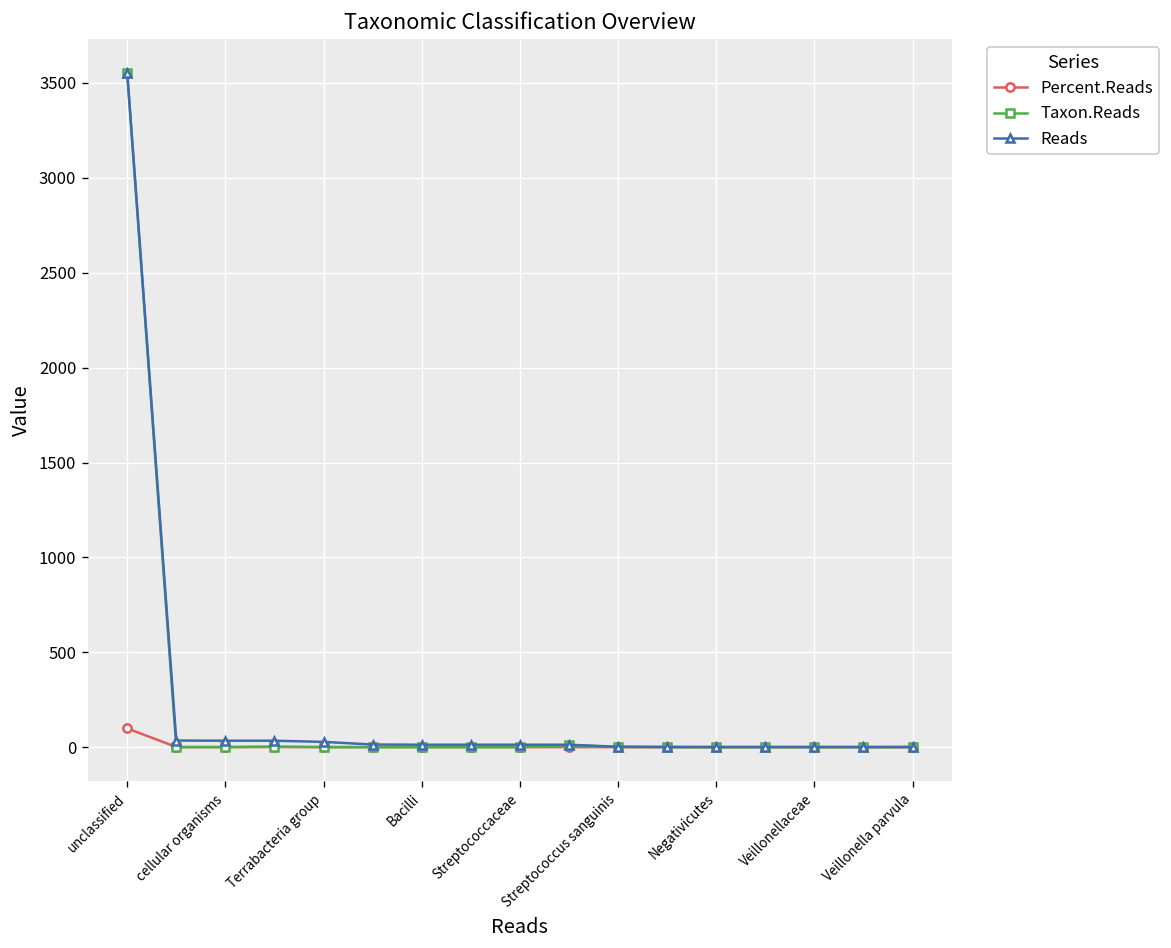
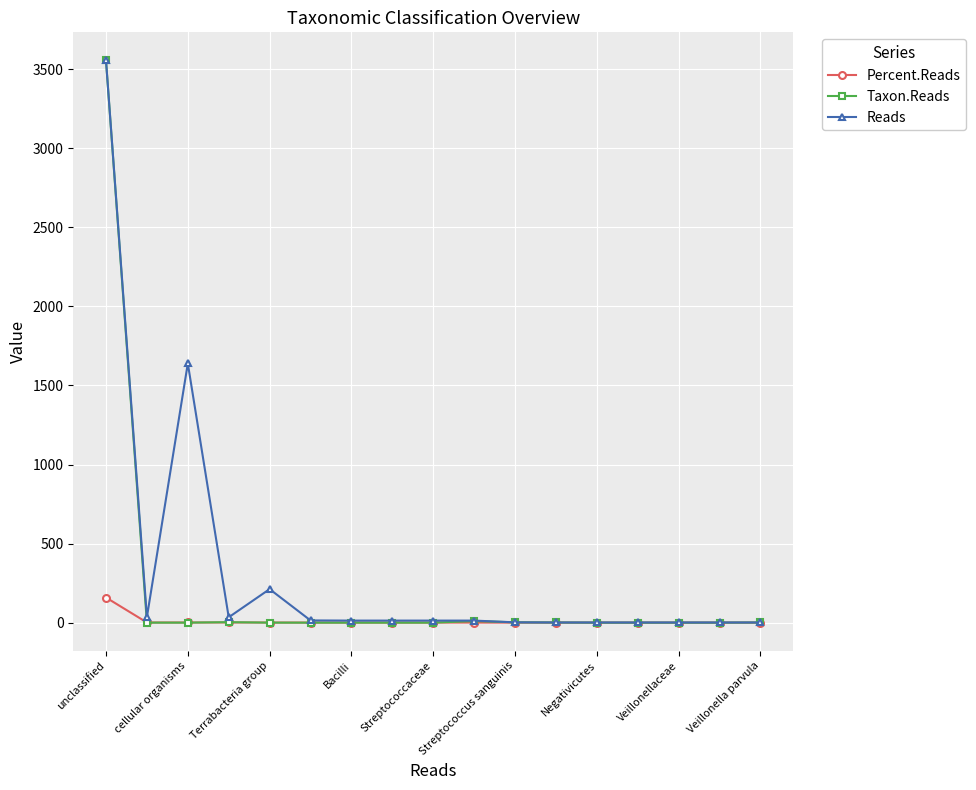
Percent.Reads, unclassified: 100 -> 160
Reads, cellular organisms: 30 -> 1640
Reads, Terrabacteria group: 30 -> 210
